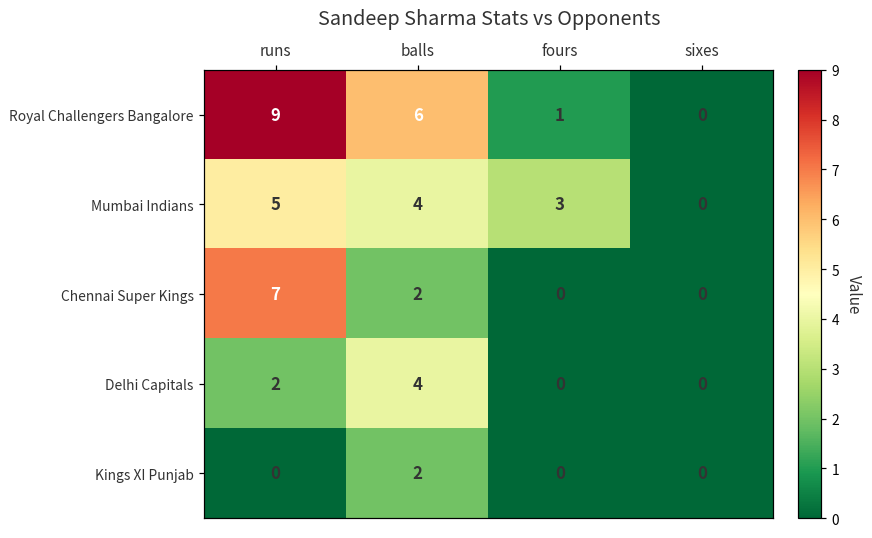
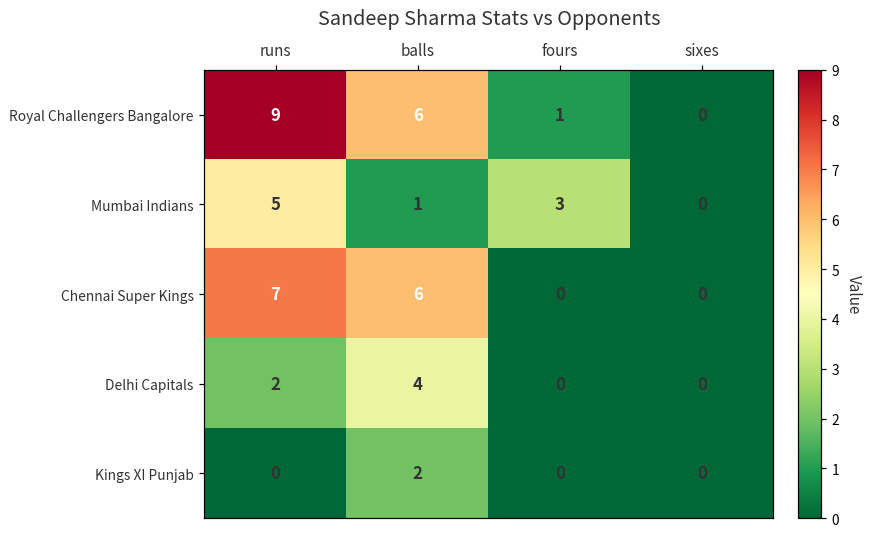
Mumbai Indians, balls: 4 -> 1
Chennai Super Kings, balls: 2 -> 6
